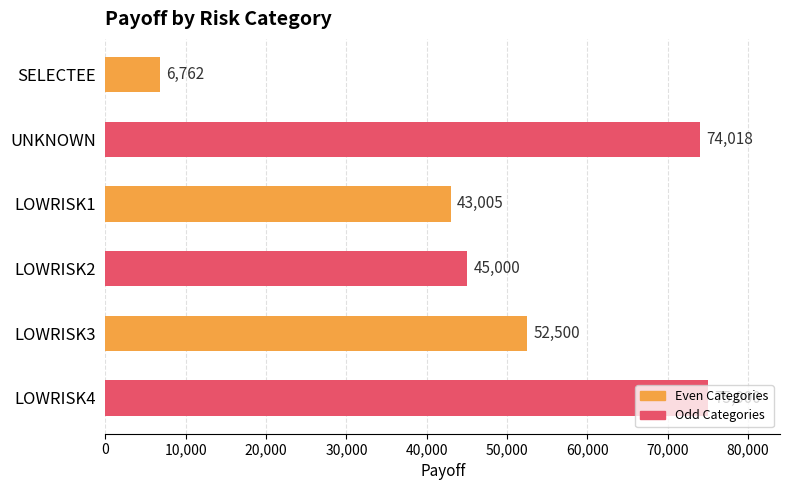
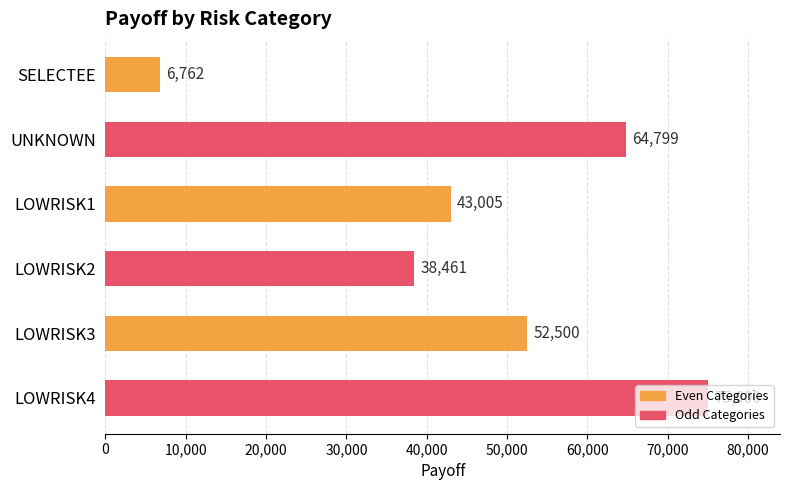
UNKNOWN: 74,018 -> 64,799
LOWRISK2: 45,000 -> 38,461
